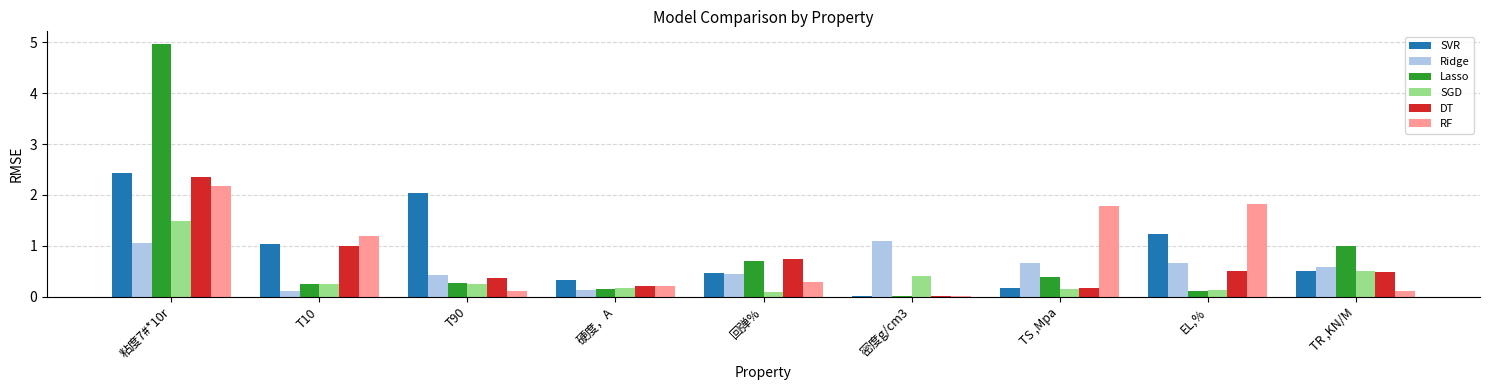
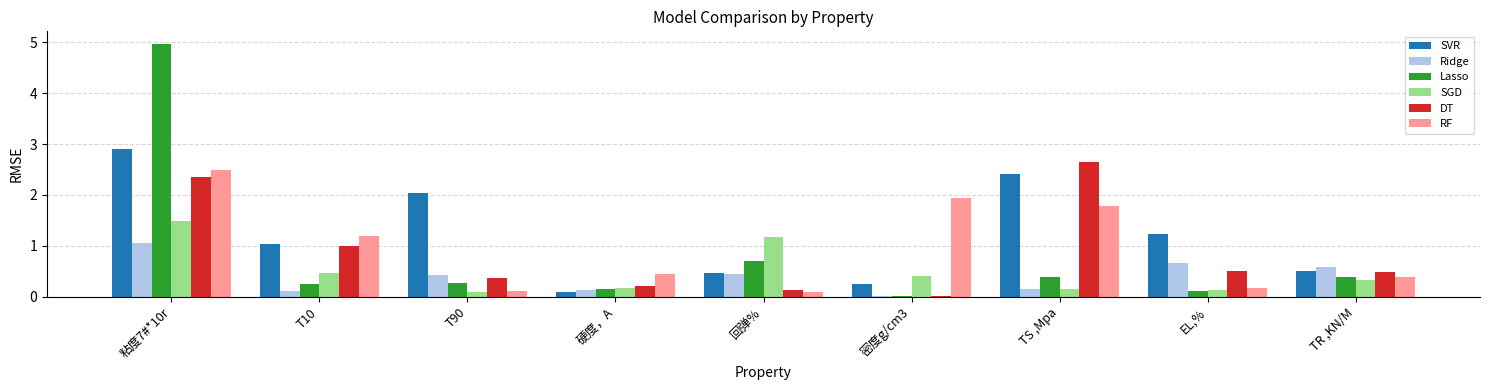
SVR, 粘度7#*10r: 2.4 -> 2.9
RF, 粘度7#*10r: 2.2 -> 2.5
SGD, T10: 0.2 -> 0.5
SGD, T90: 0.3 -> 0.1
SVR, 硬度，A: 0.3 -> 0.1
RF, 硬度，A: 0.2 -> 0.4
SGD, 回弹%: 0.1 -> 1.2
DT, 回弹%: 0.7 -> 0.1
RF, 回弹%: 0.3 -> 0.1
SVR, 密度g/cm3: 0.0 -> 0.2
Ridge, 密度g/cm3: 1.1 -> 0.0
RF, 密度g/cm3: 0.0 -> 1.9
SVR, TS ,Mpa: 0.2 -> 2.4
Ridge, TS ,Mpa: 0.7 -> 0.1
DT, TS ,Mpa: 0.2 -> 2.6
RF, EL,%: 1.8 -> 0.2
Lasso, TR ,KN/M: 1.0 -> 0.4
SGD, TR ,KN/M: 0.5 -> 0.3
RF, TR ,KN/M: 0.1 -> 0.4
